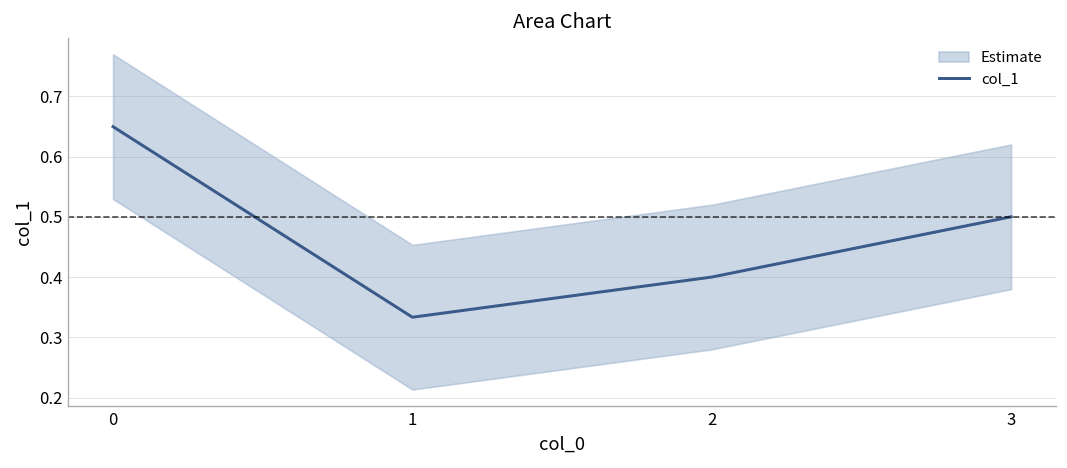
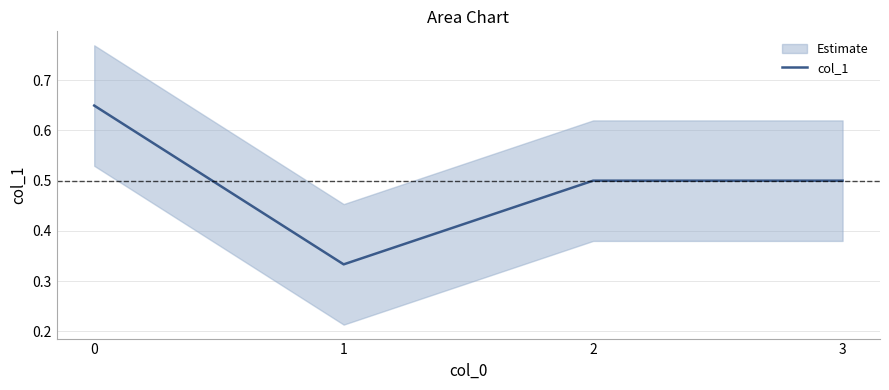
col_1, 2: 0.4 -> 0.5
